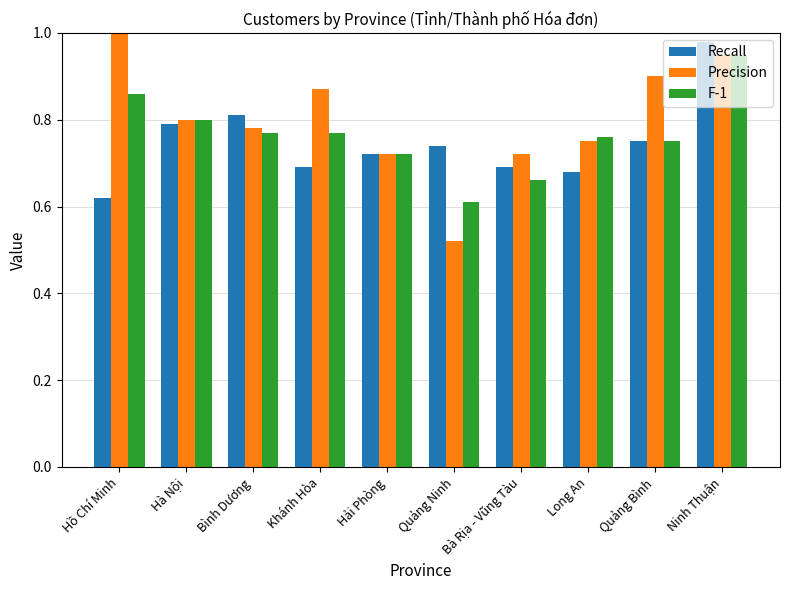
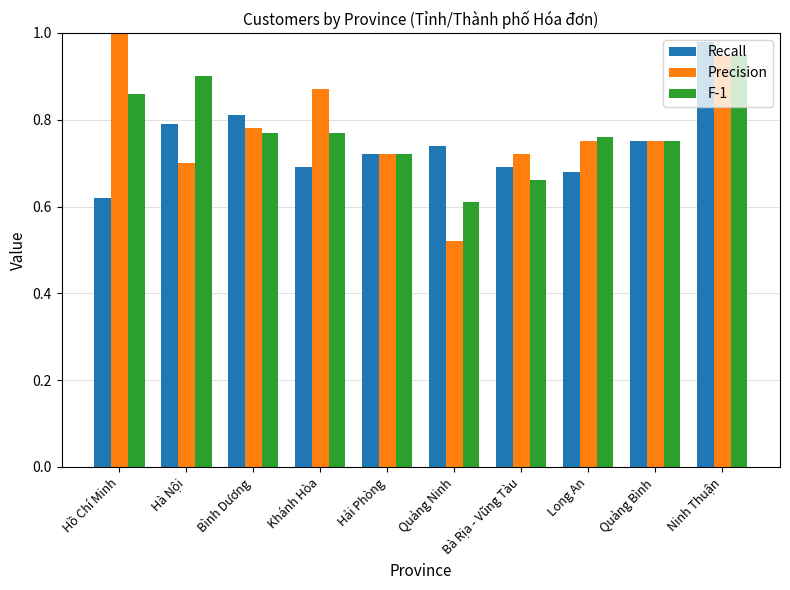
Precision, Hà Nội: 0.8 -> 0.7
F-1, Hà Nội: 0.8 -> 0.9
Precision, Quảng Bình: 0.90 -> 0.75
